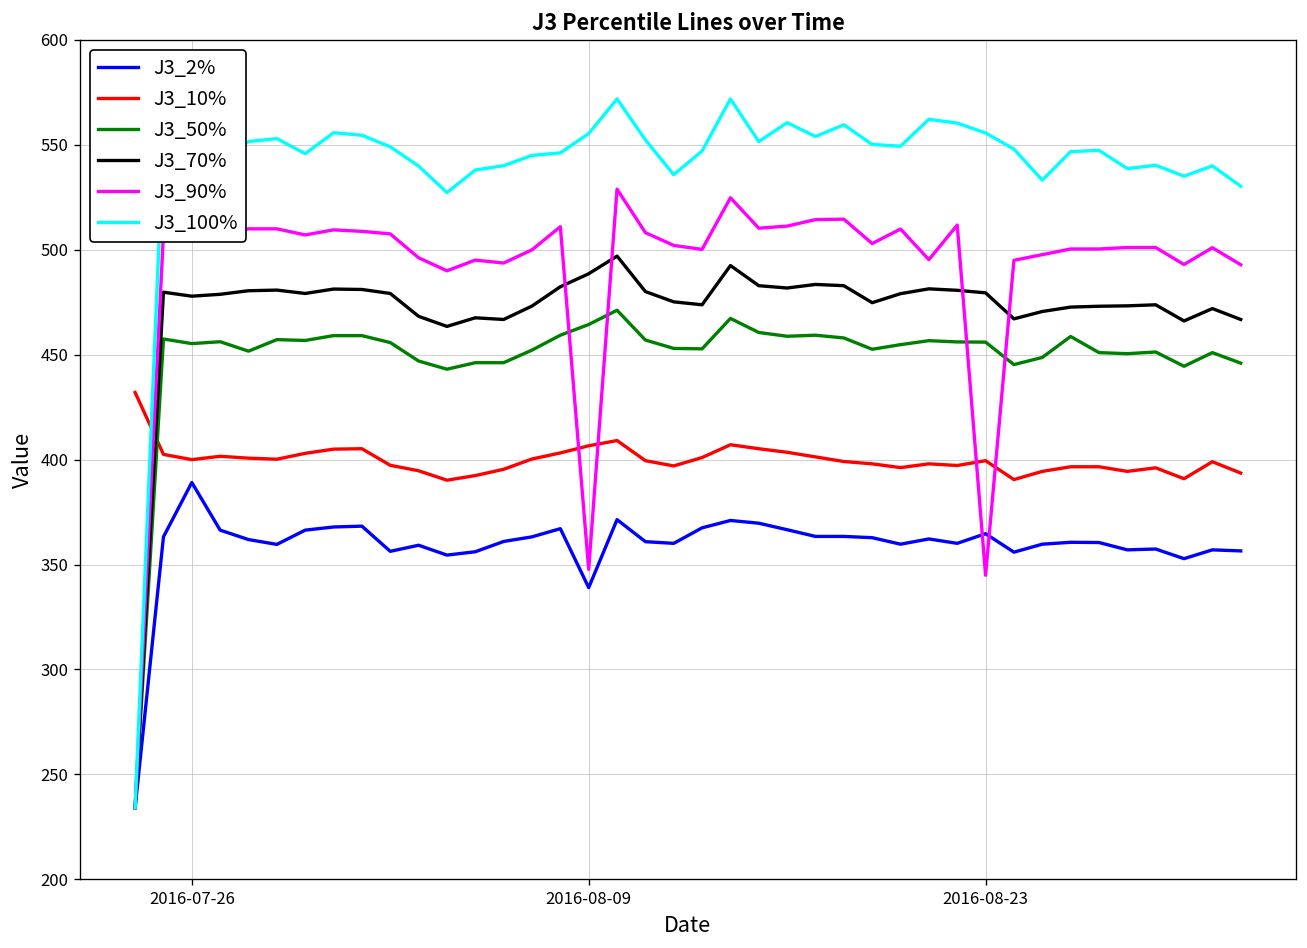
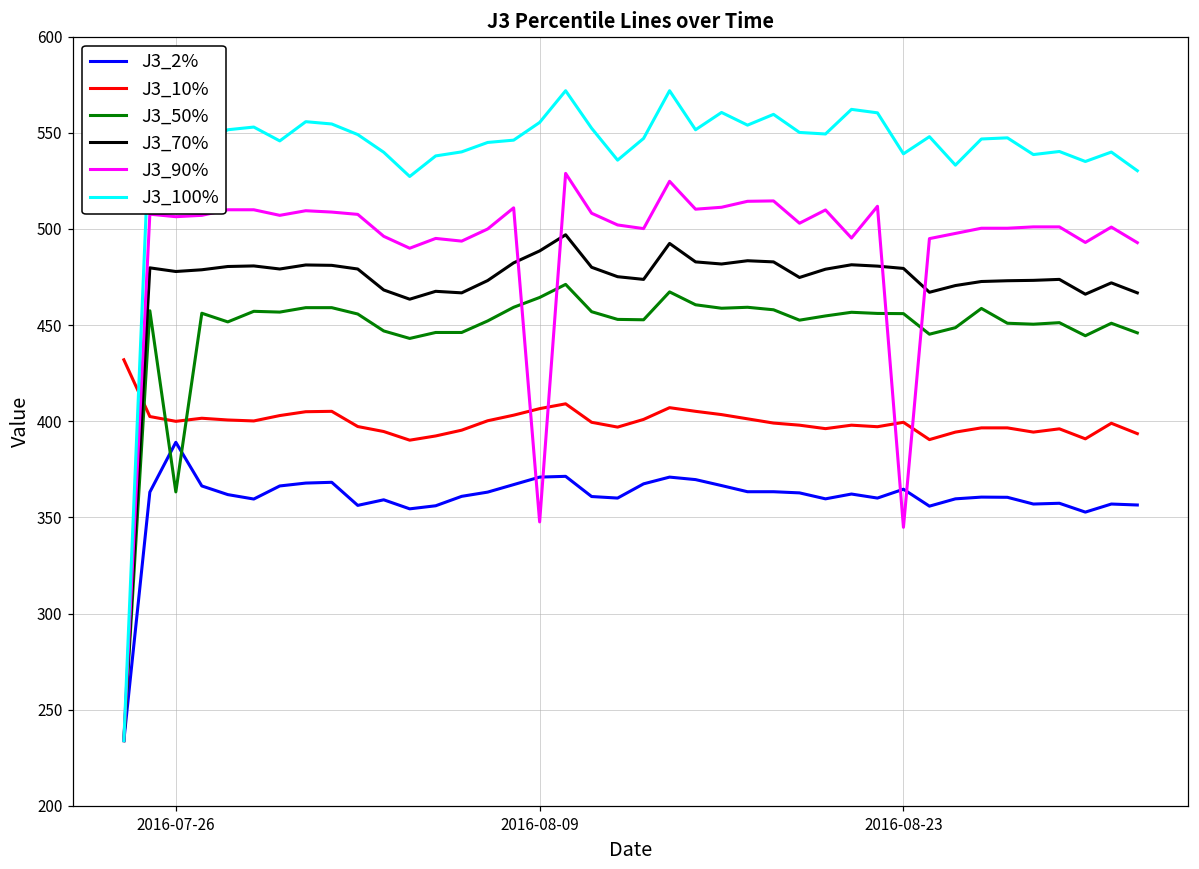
J3_50%, 2016-07-26: 455 -> 363
J3_2%, 2016-08-09: 339 -> 371
J3_100%, 2016-08-23: 556 -> 539
